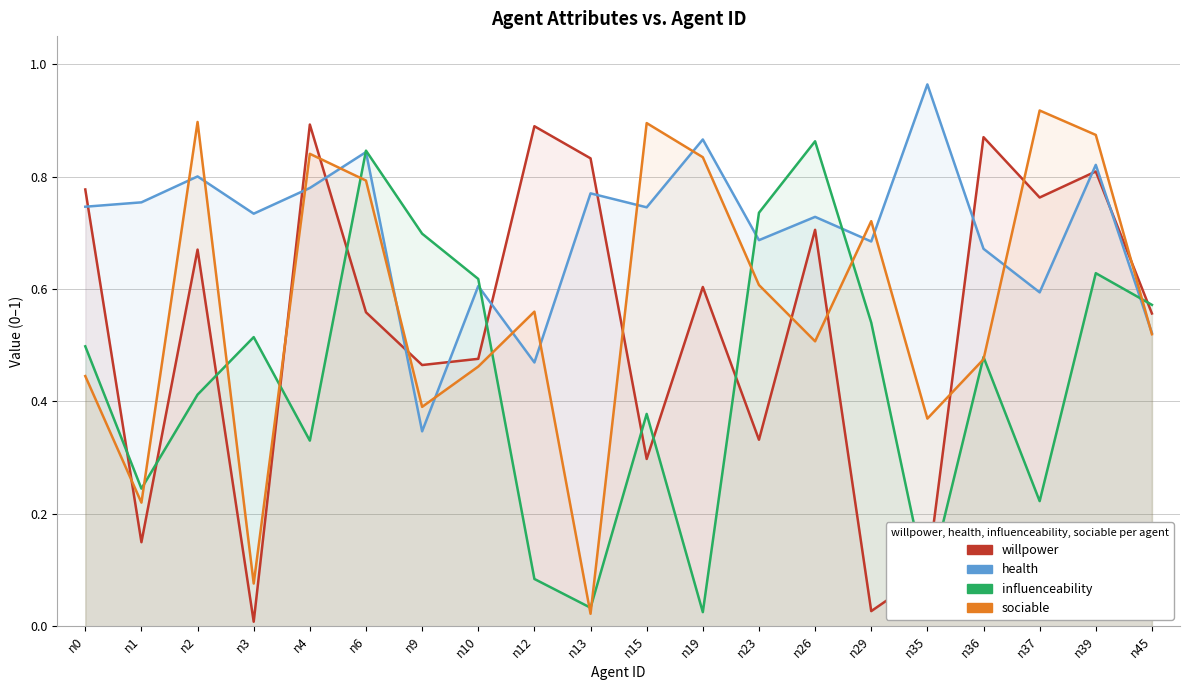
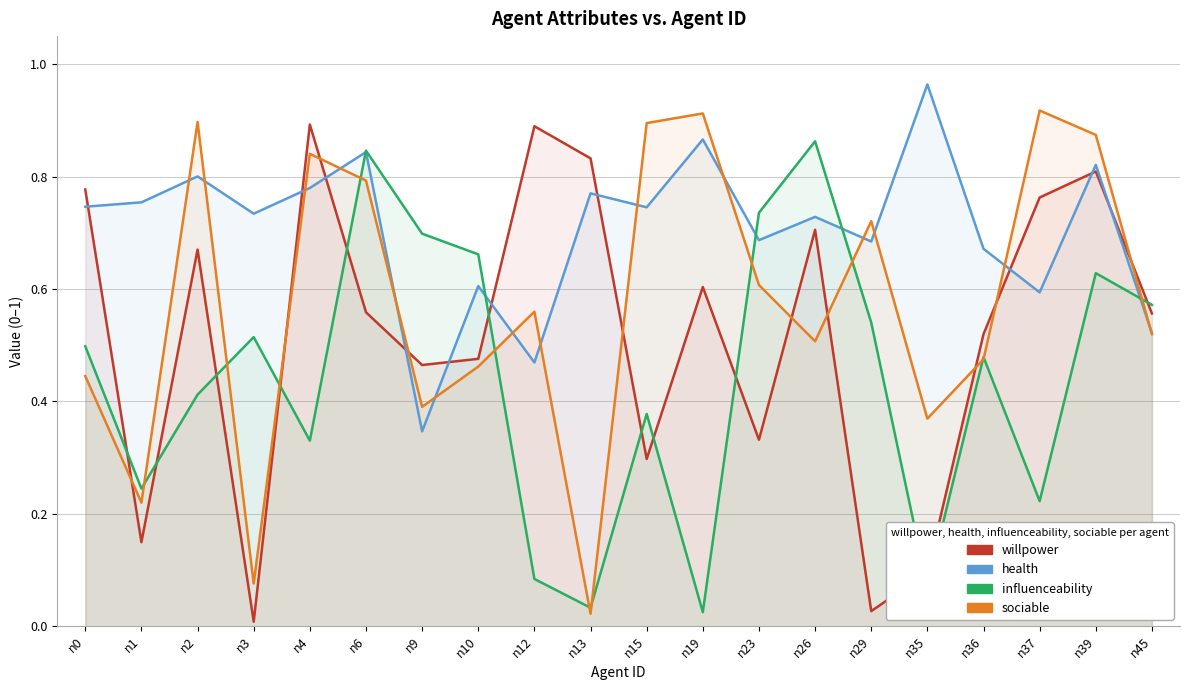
influenceability, n10: 0.62 -> 0.66
sociable, n19: 0.83 -> 0.91
willpower, n36: 0.87 -> 0.52
